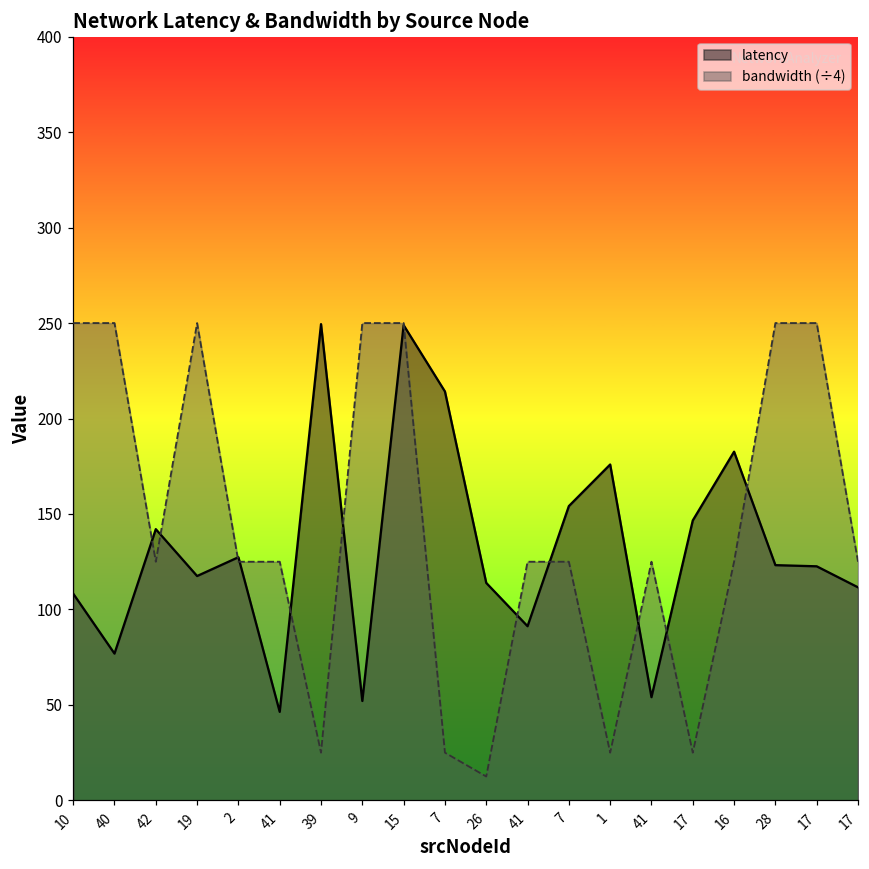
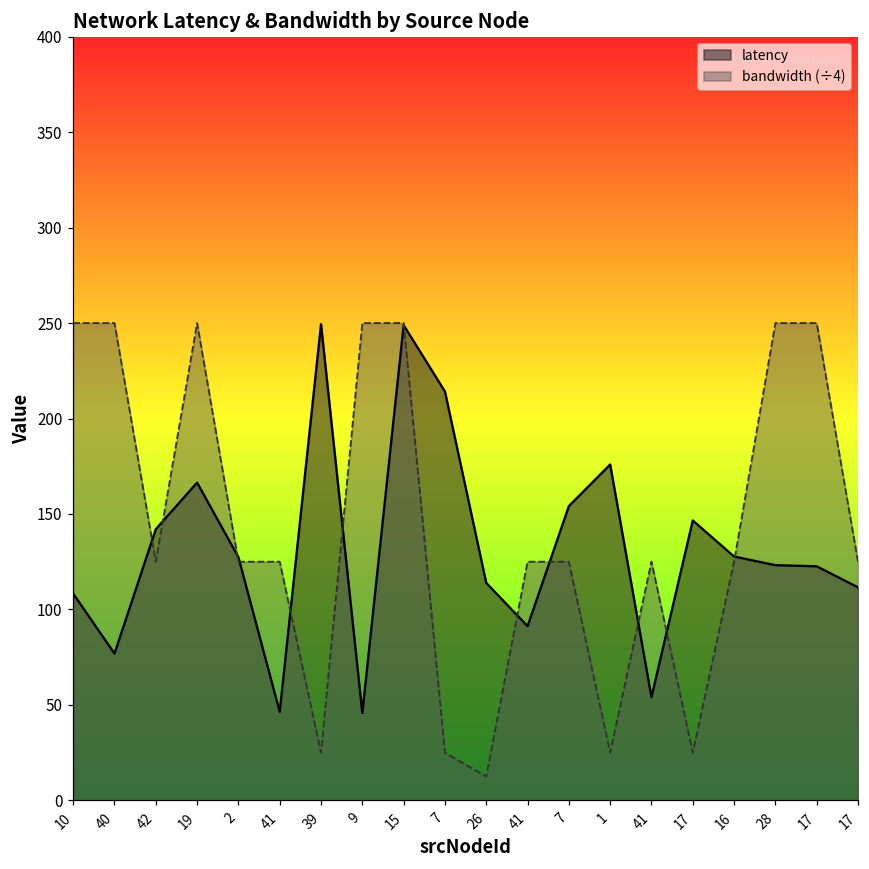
latency, 19: 118 -> 166
latency, 9: 52 -> 46
latency, 16: 183 -> 128
